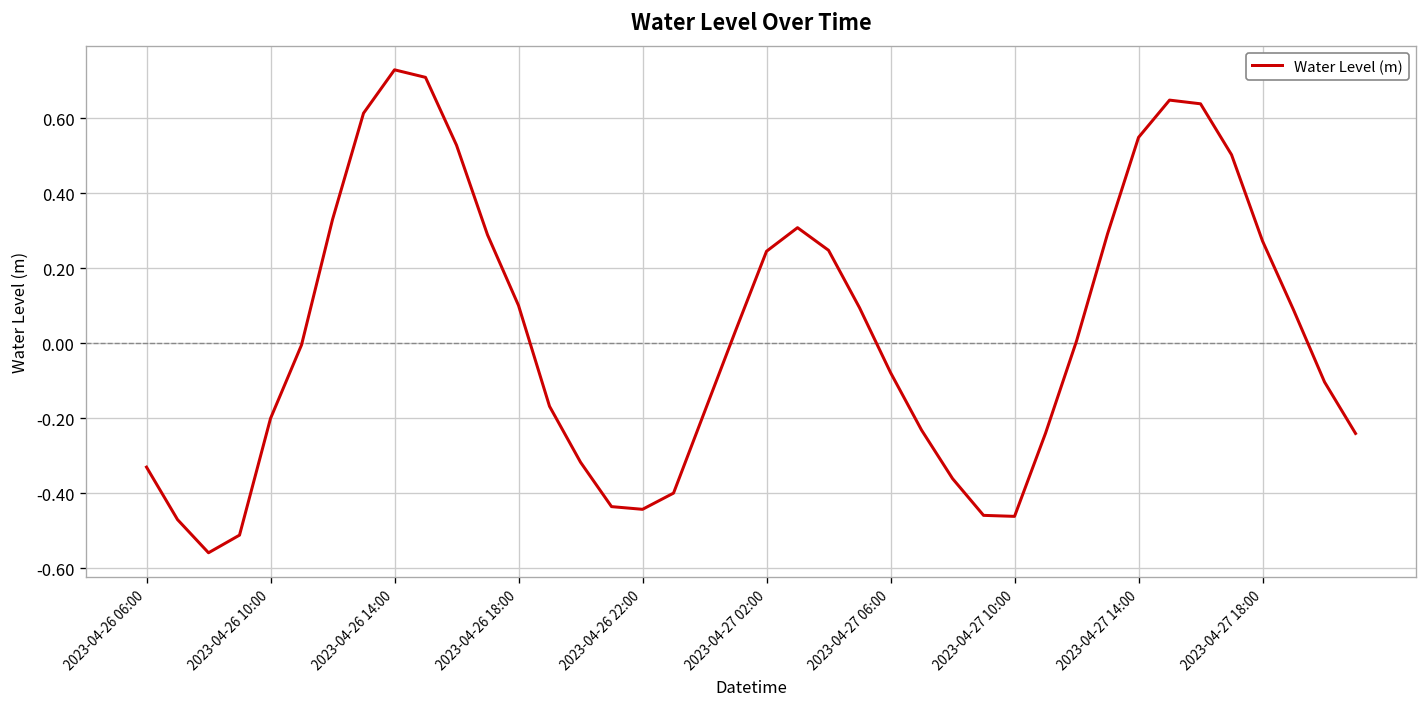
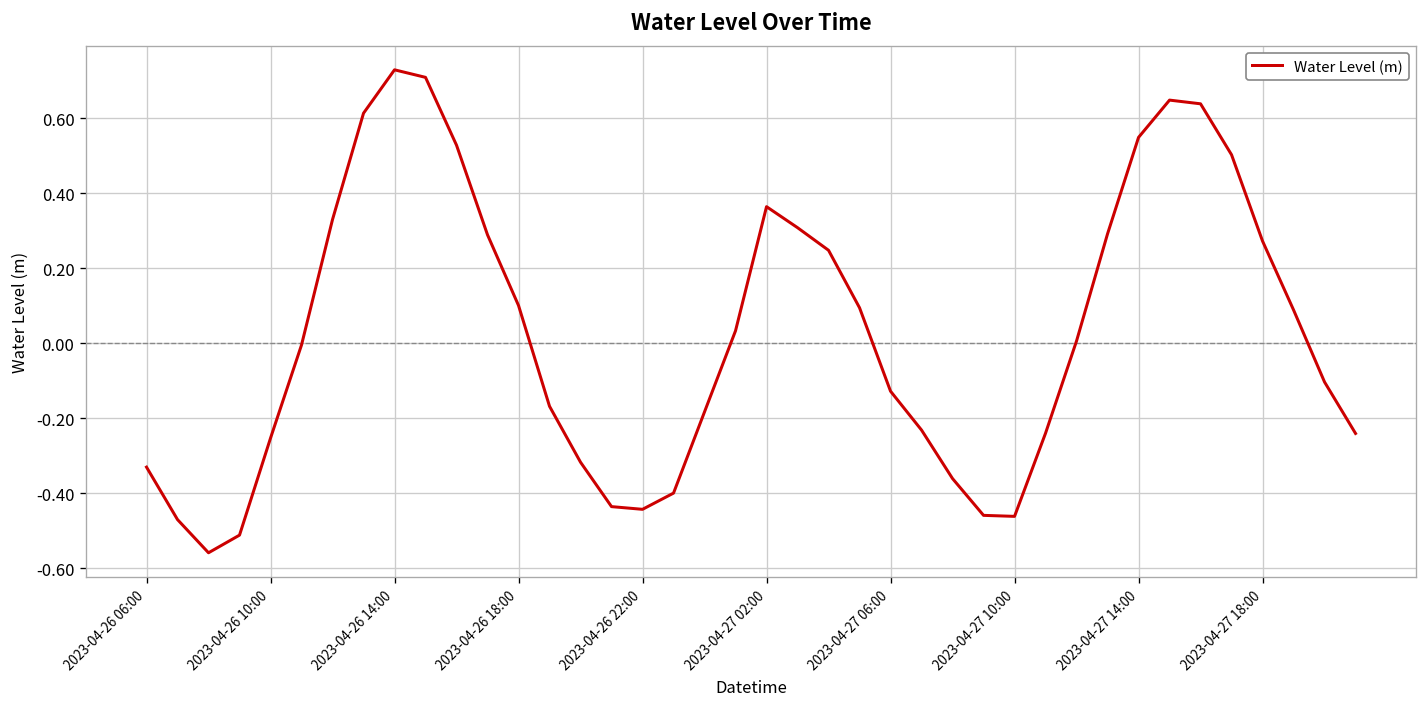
2023-04-26 10:00: -0.20 -> -0.25
2023-04-27 02:00: 0.25 -> 0.36
2023-04-27 06:00: -0.08 -> -0.13
